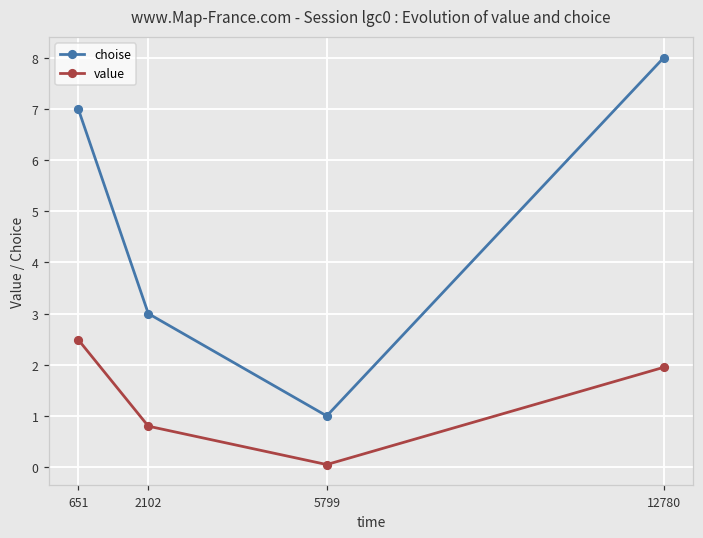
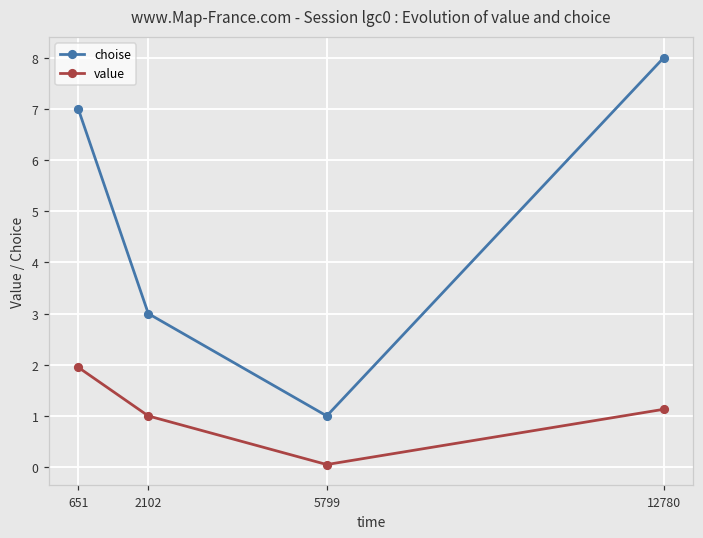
value, 651: 2.5 -> 2.0
value, 2102: 0.8 -> 1.0
value, 12780: 2.0 -> 1.1
